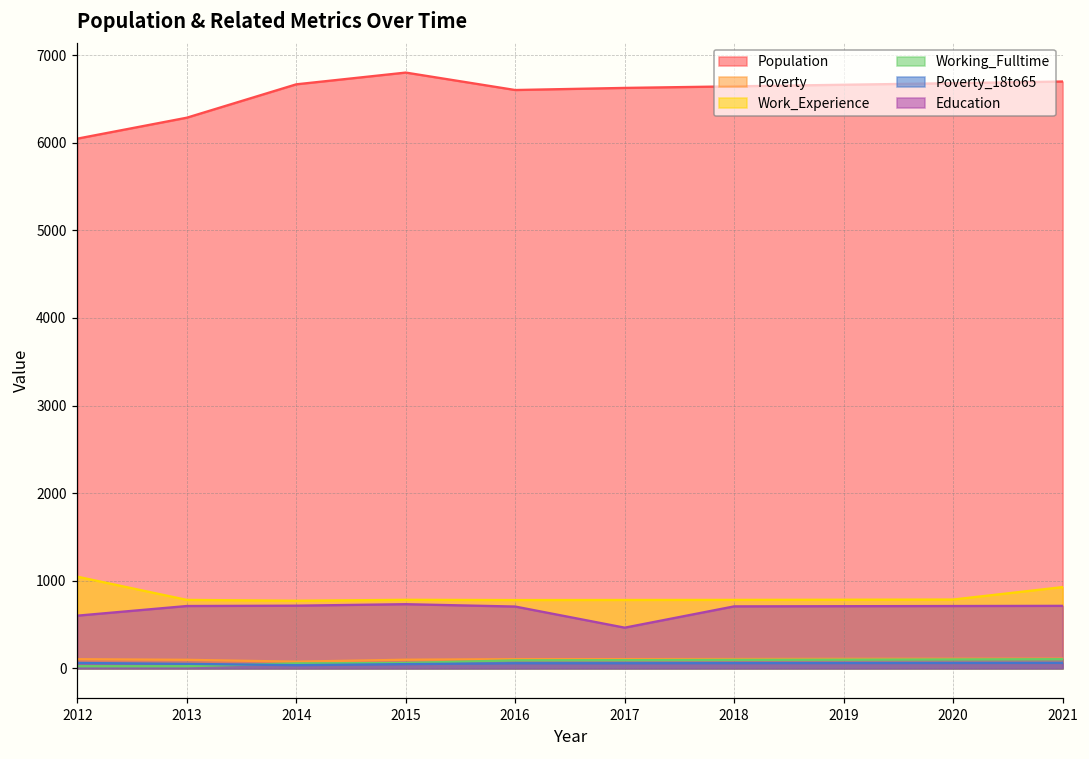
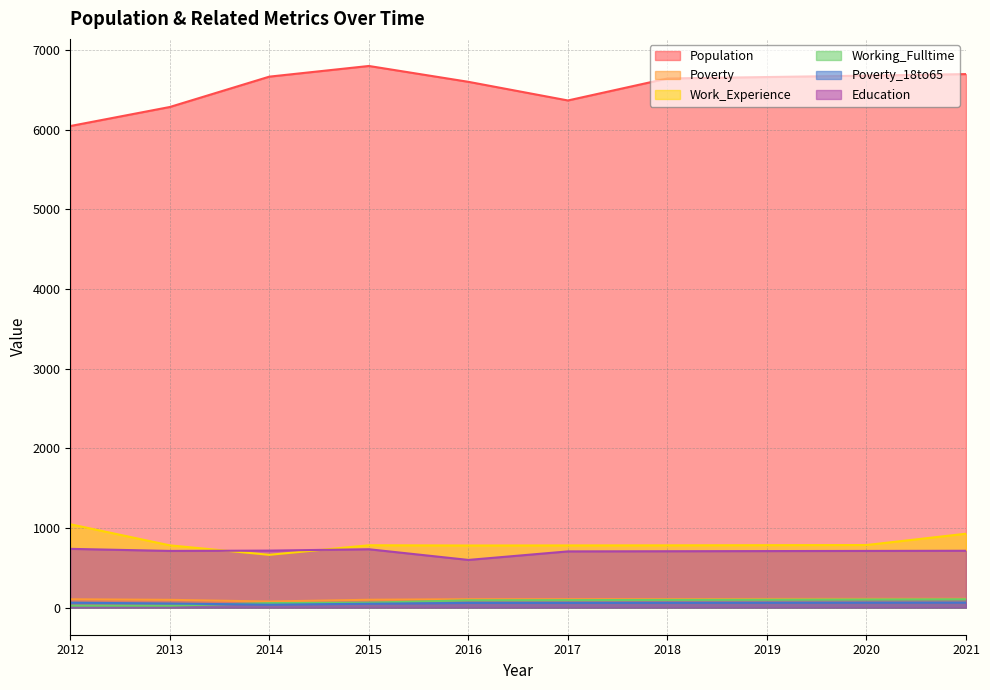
Education, 2012: 600 -> 700
Work_Experience, 2014: 800 -> 700
Education, 2016: 700 -> 600
Population, 2017: 6600 -> 6400
Education, 2017: 500 -> 700
